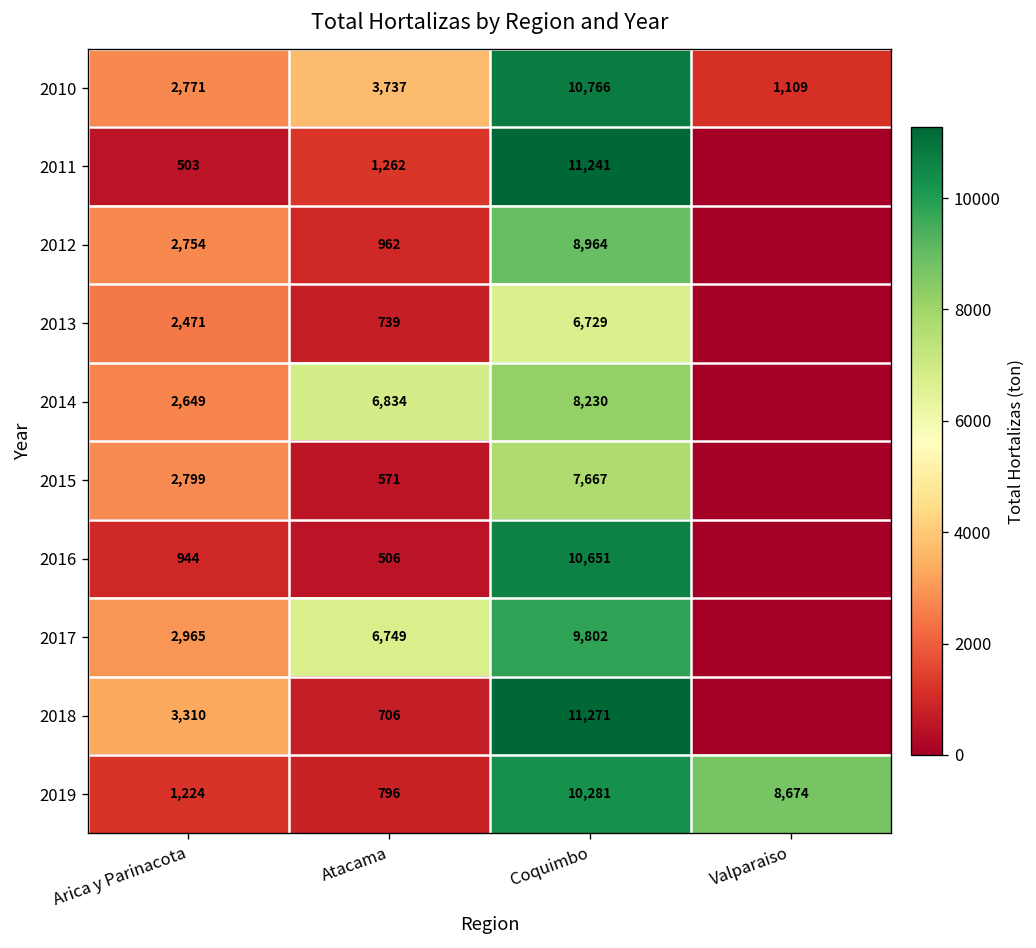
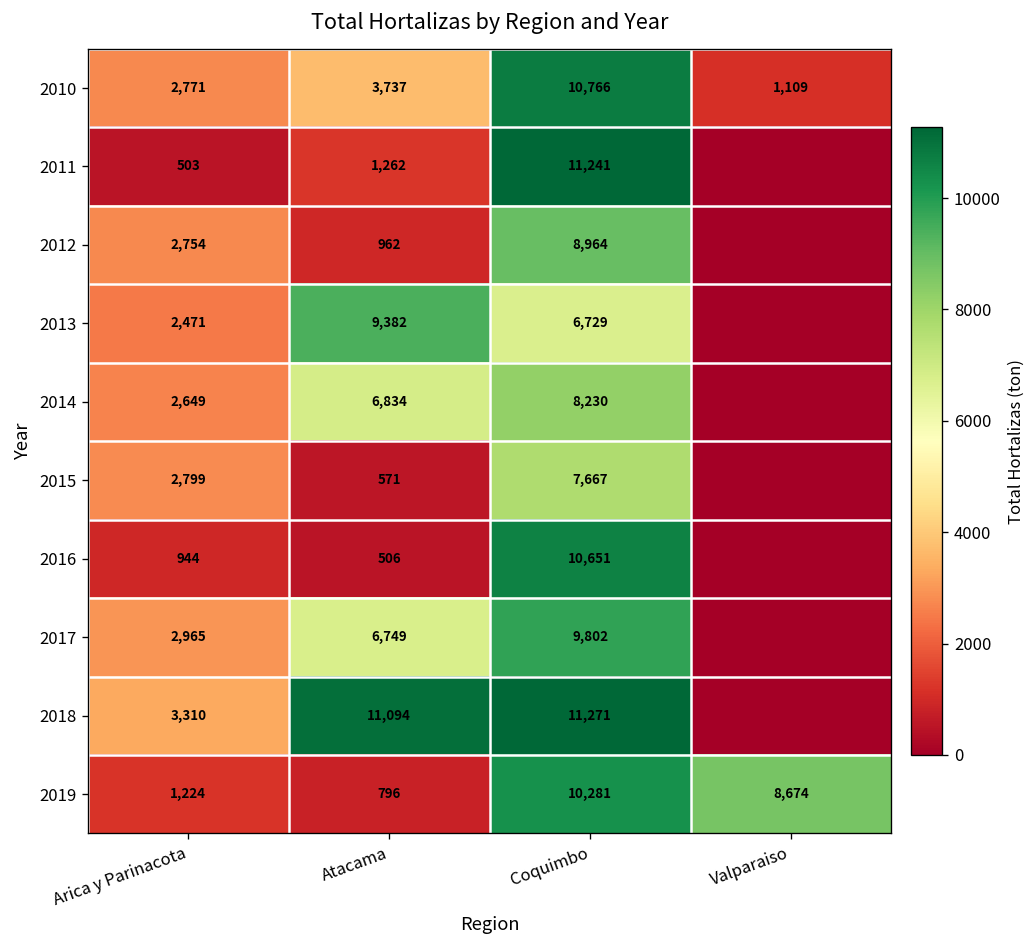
2013, Atacama: 739 -> 9,382
2018, Atacama: 706 -> 11,094
